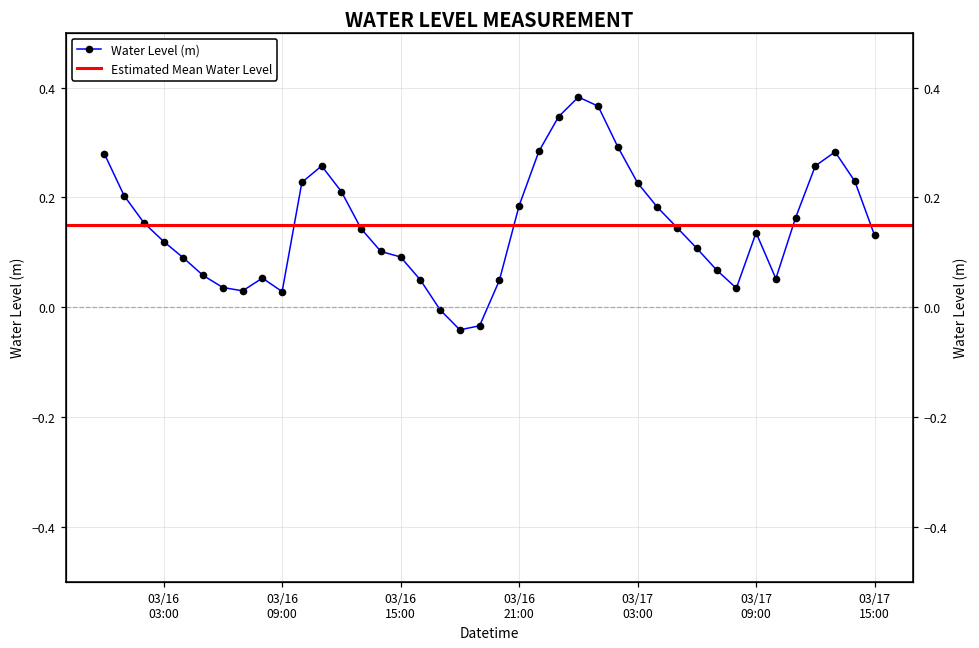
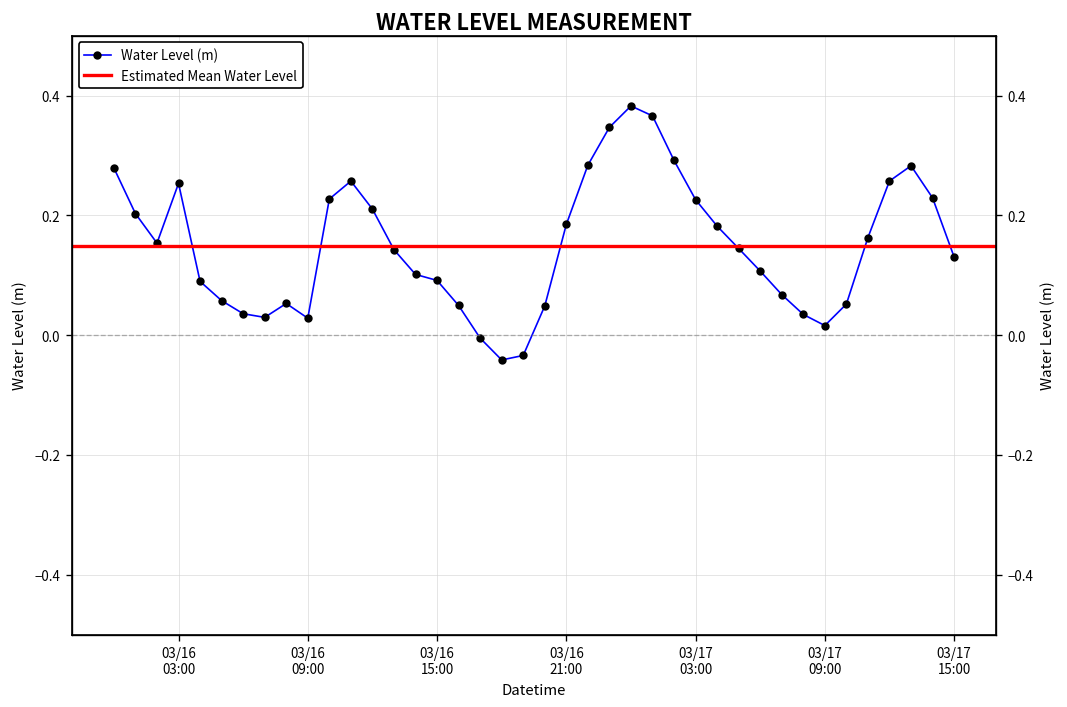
03/16 03:00: 0.12 -> 0.25
03/17 09:00: 0.14 -> 0.02
